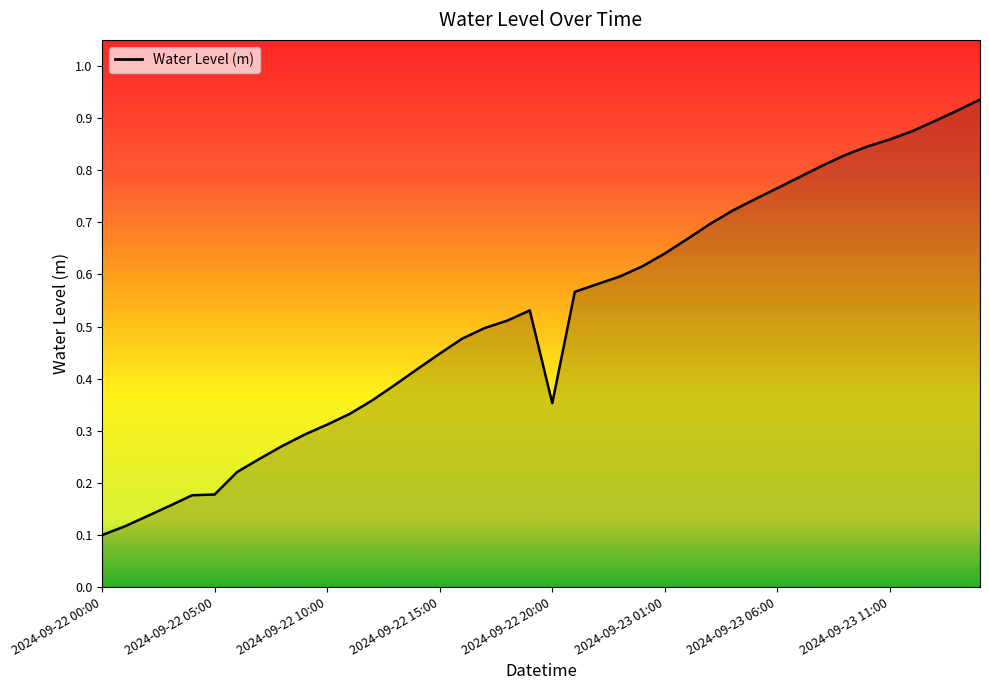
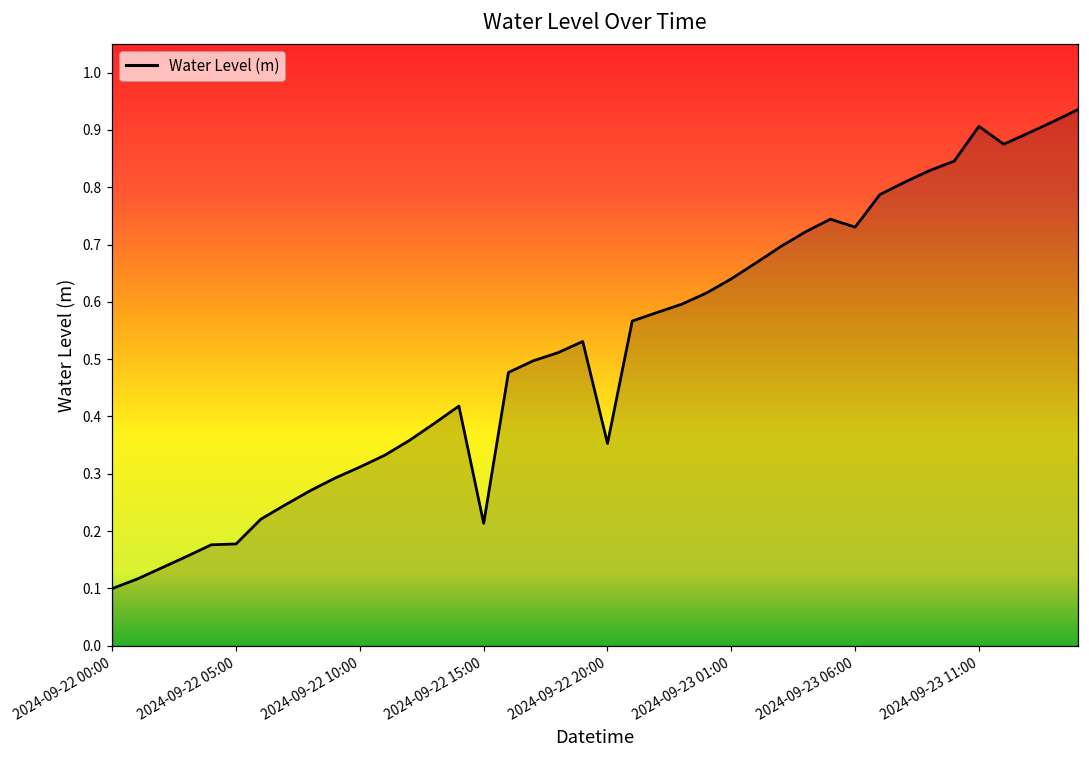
2024-09-22 15:00: 0.45 -> 0.21
2024-09-23 06:00: 0.77 -> 0.73
2024-09-23 11:00: 0.86 -> 0.91
